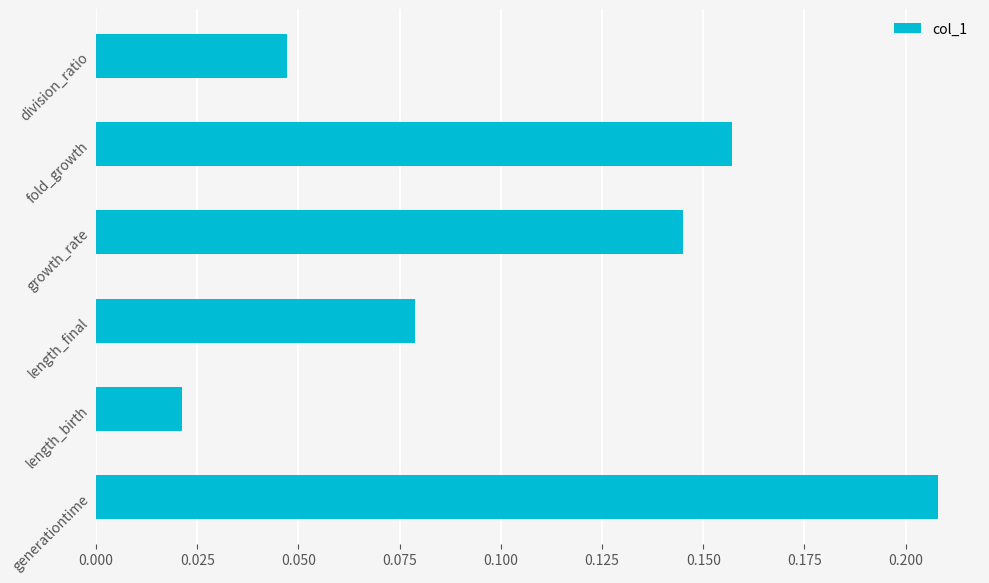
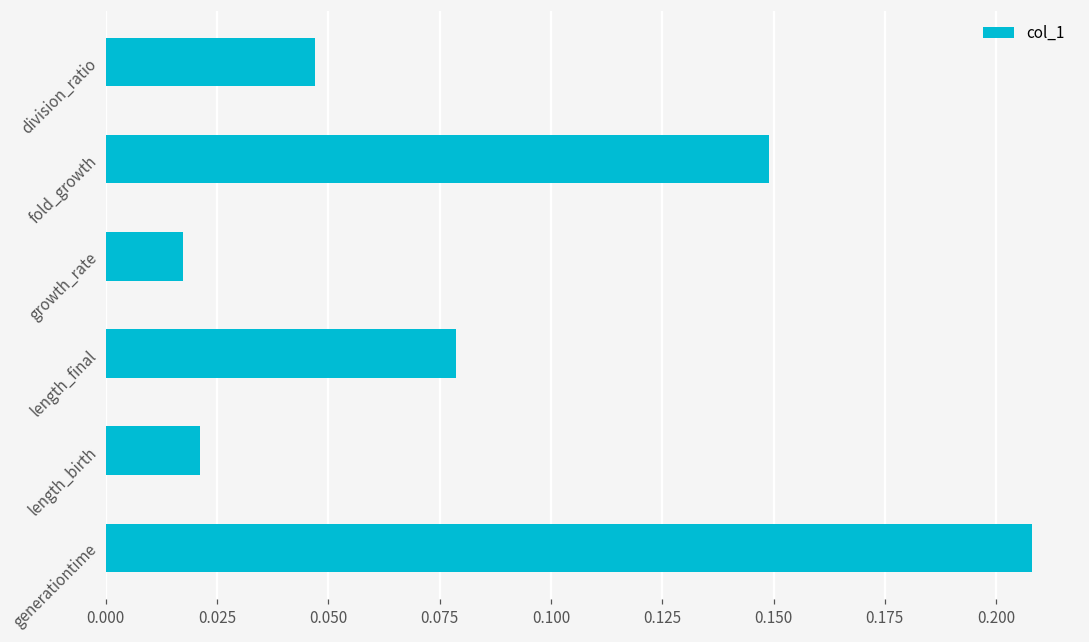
fold_growth: 0.157 -> 0.149
growth_rate: 0.145 -> 0.017
